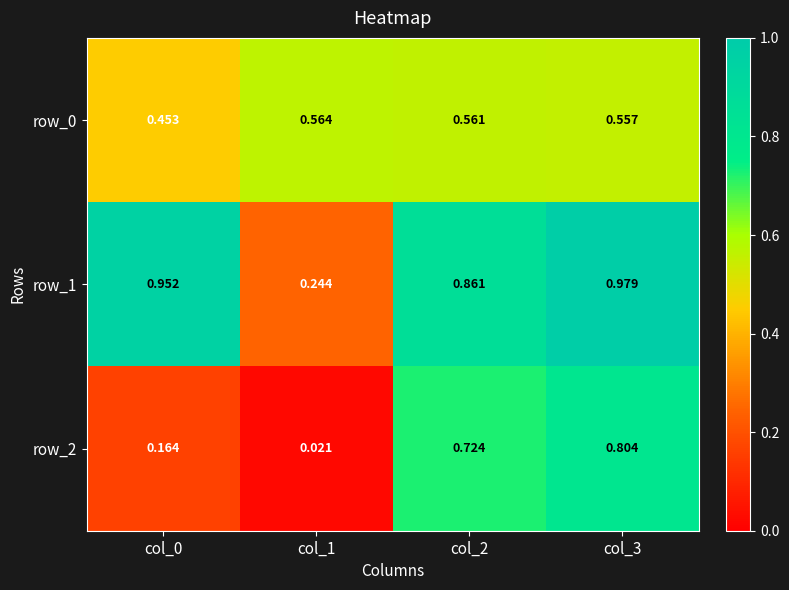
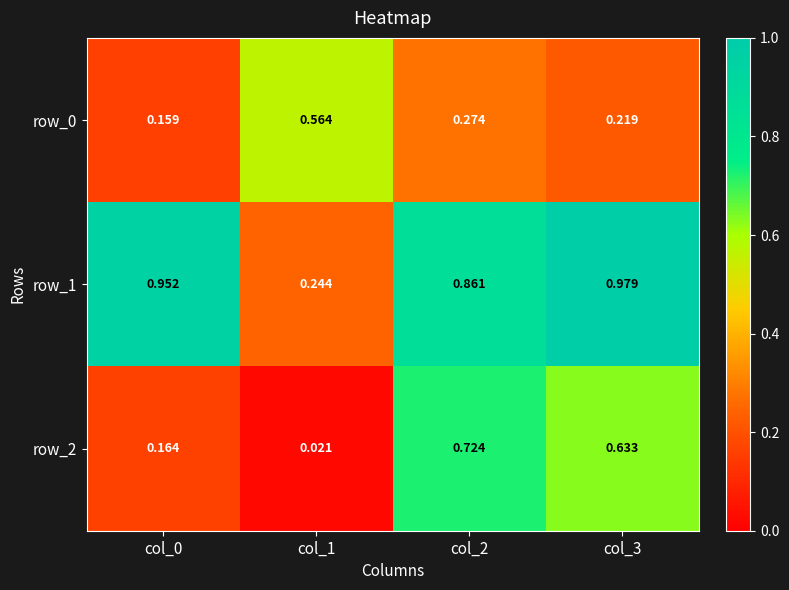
row_0, col_0: 0.453 -> 0.159
row_0, col_2: 0.561 -> 0.274
row_0, col_3: 0.557 -> 0.219
row_2, col_3: 0.804 -> 0.633
